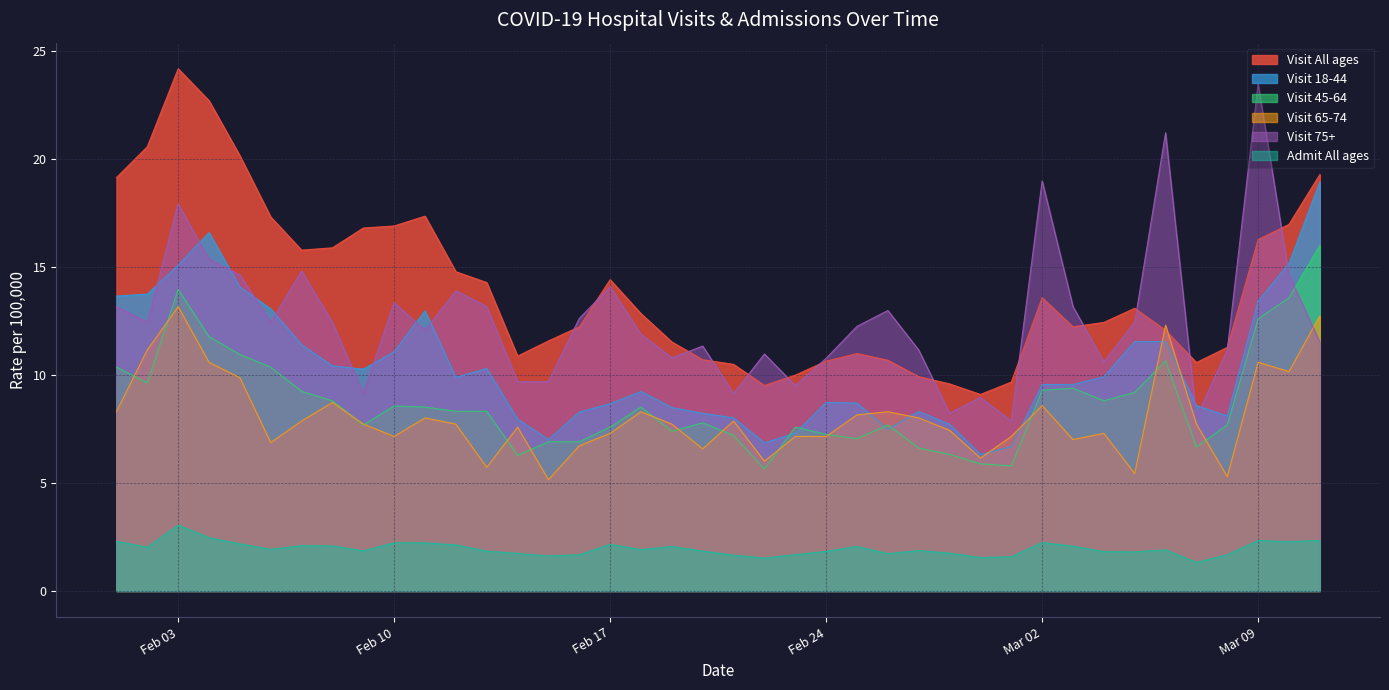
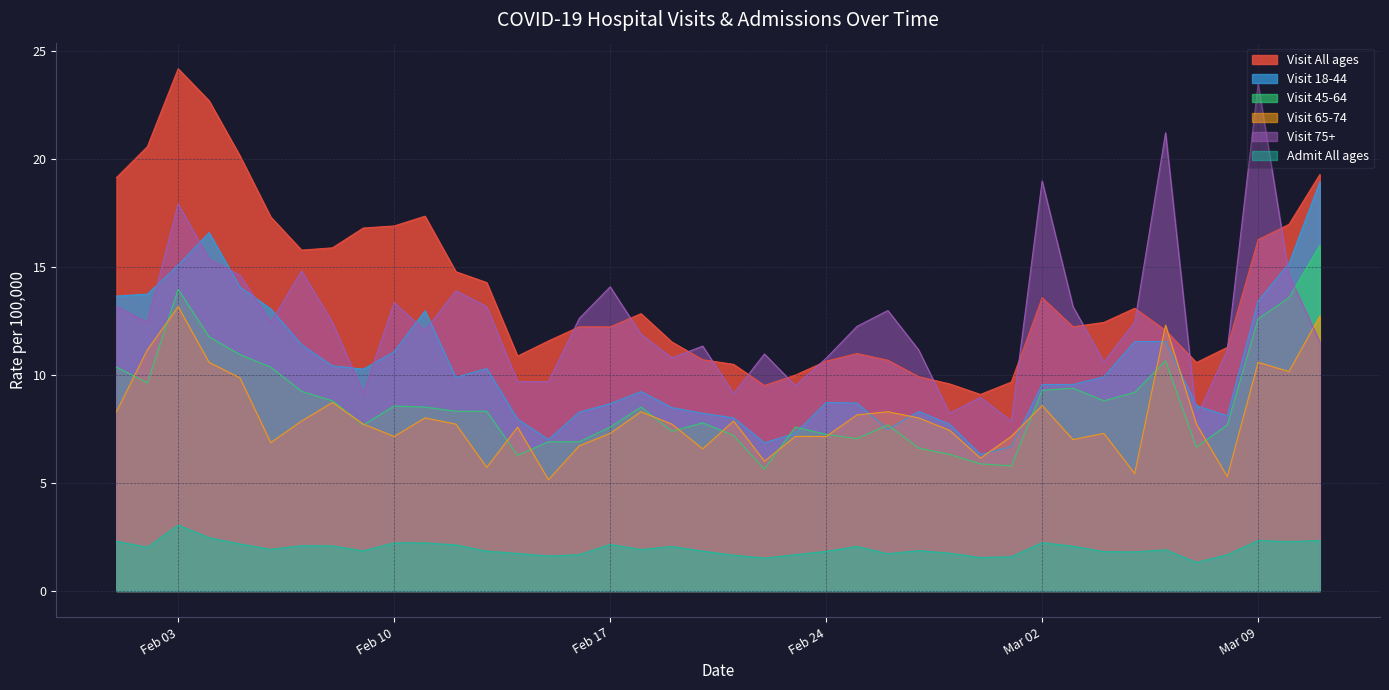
Visit All ages, Feb 17: 14.4 -> 12.2
